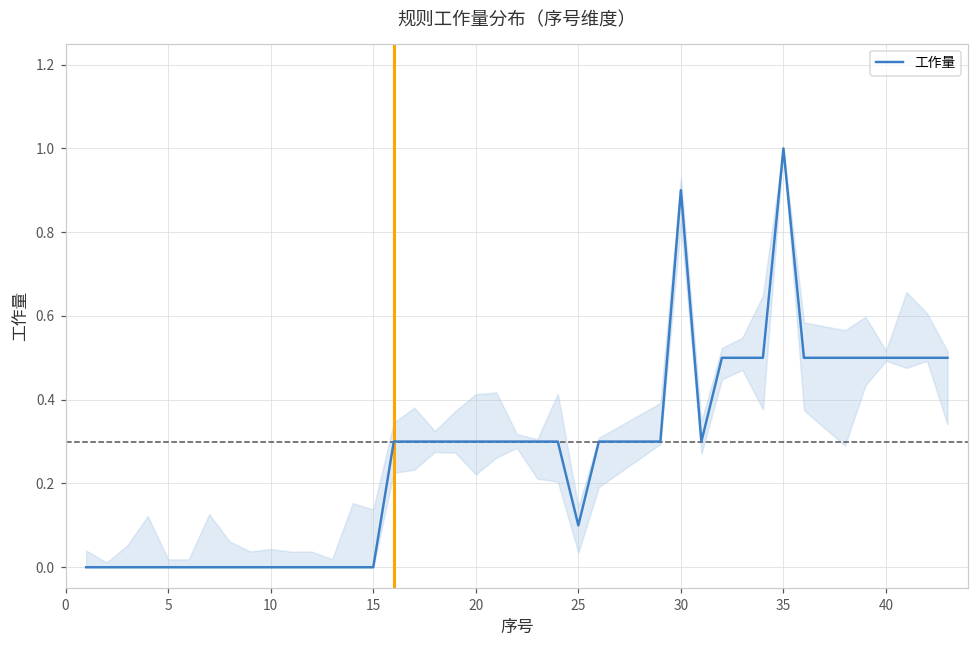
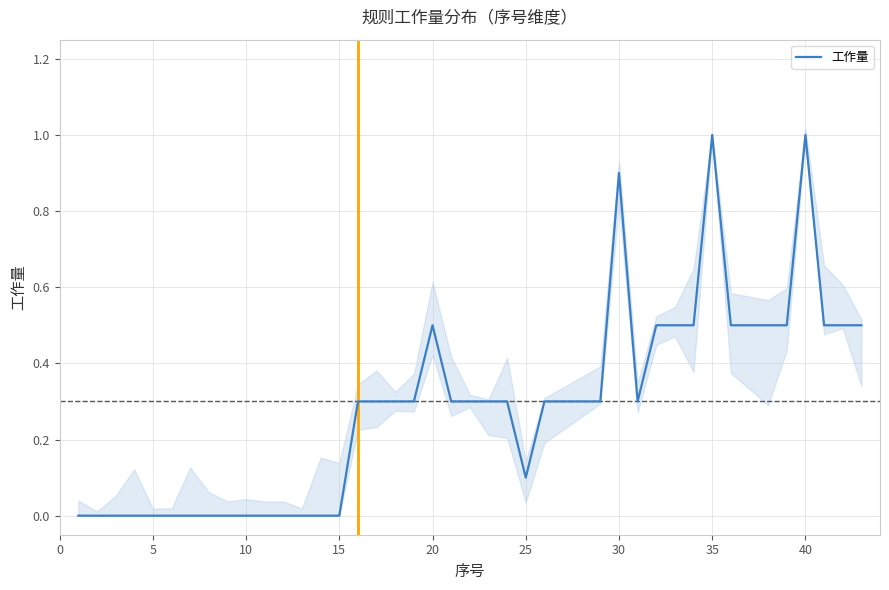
工作量, 20: 0.3 -> 0.5
工作量, 40: 0.5 -> 1.0
